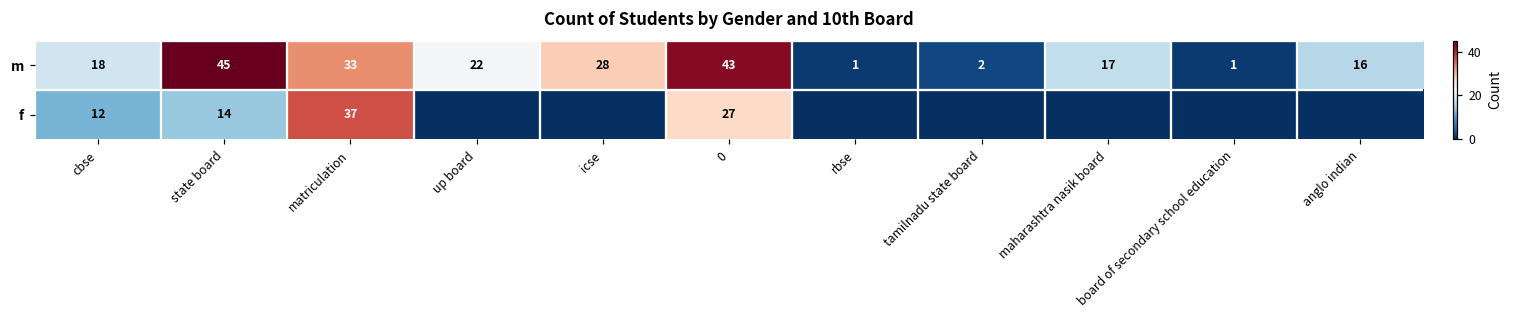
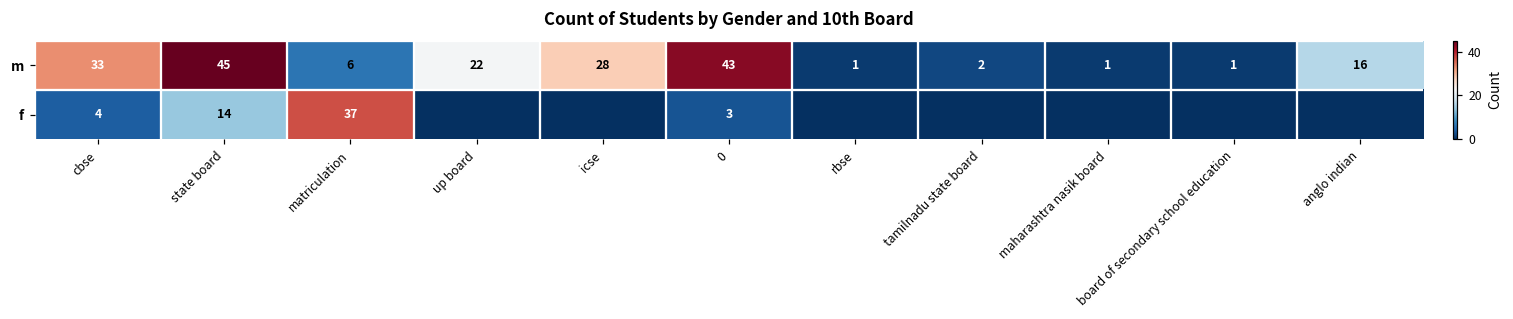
m, cbse: 18 -> 33
m, matriculation: 33 -> 6
m, maharashtra nasik board: 17 -> 1
f, cbse: 12 -> 4
f, 0: 27 -> 3
